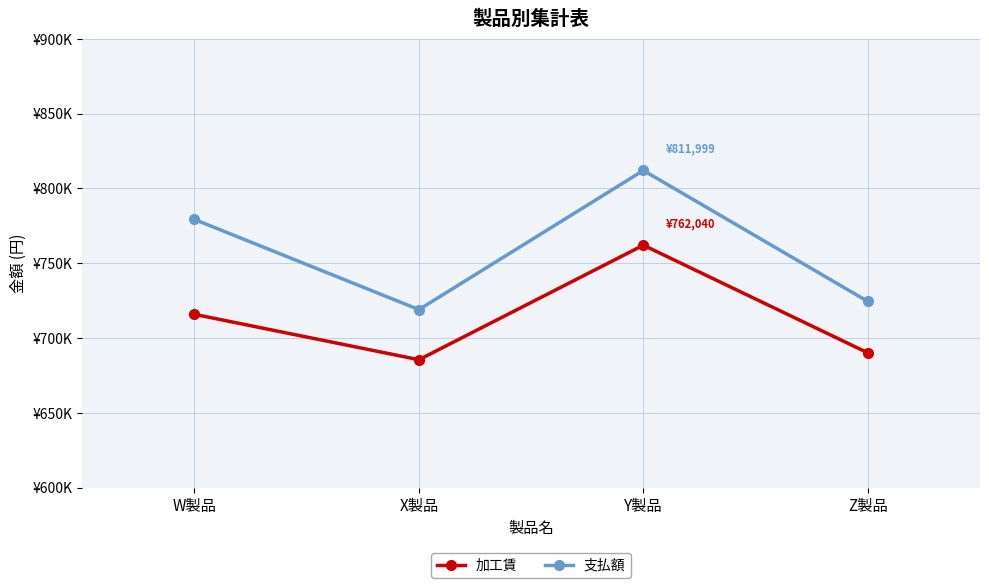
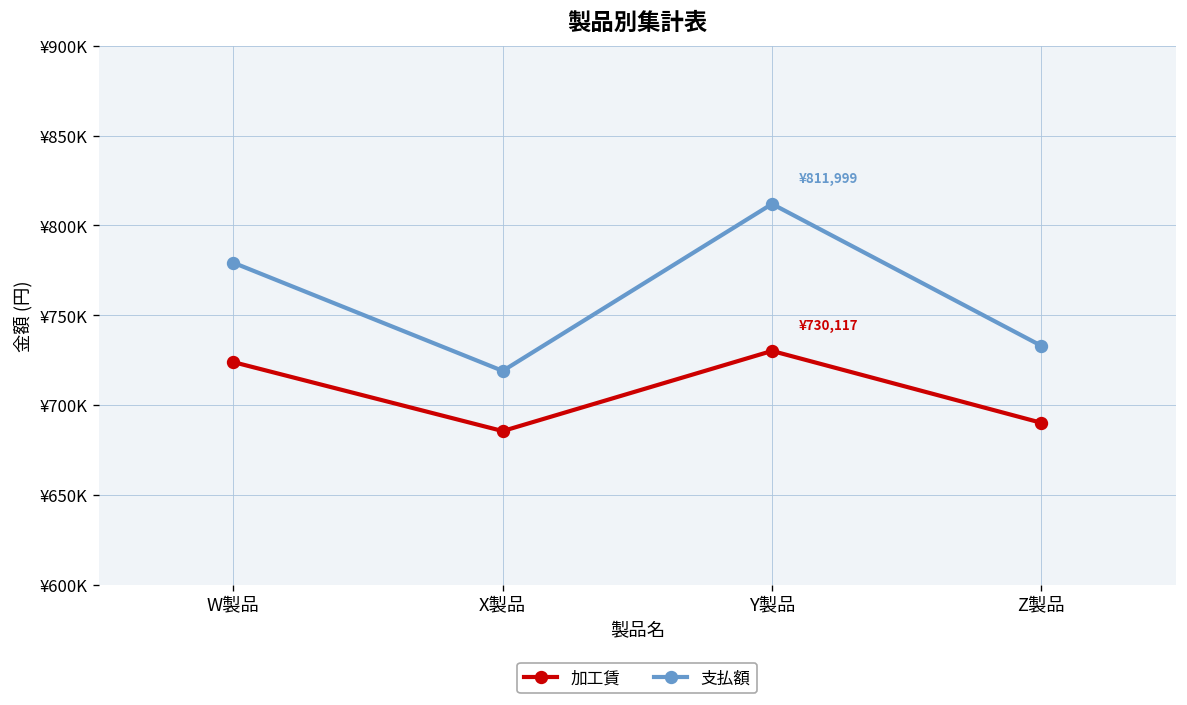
加工賃, W製品: ¥716000 -> ¥724000
加工賃, Y製品: ¥762,040 -> ¥730,117
支払額, Z製品: ¥724000 -> ¥733000
